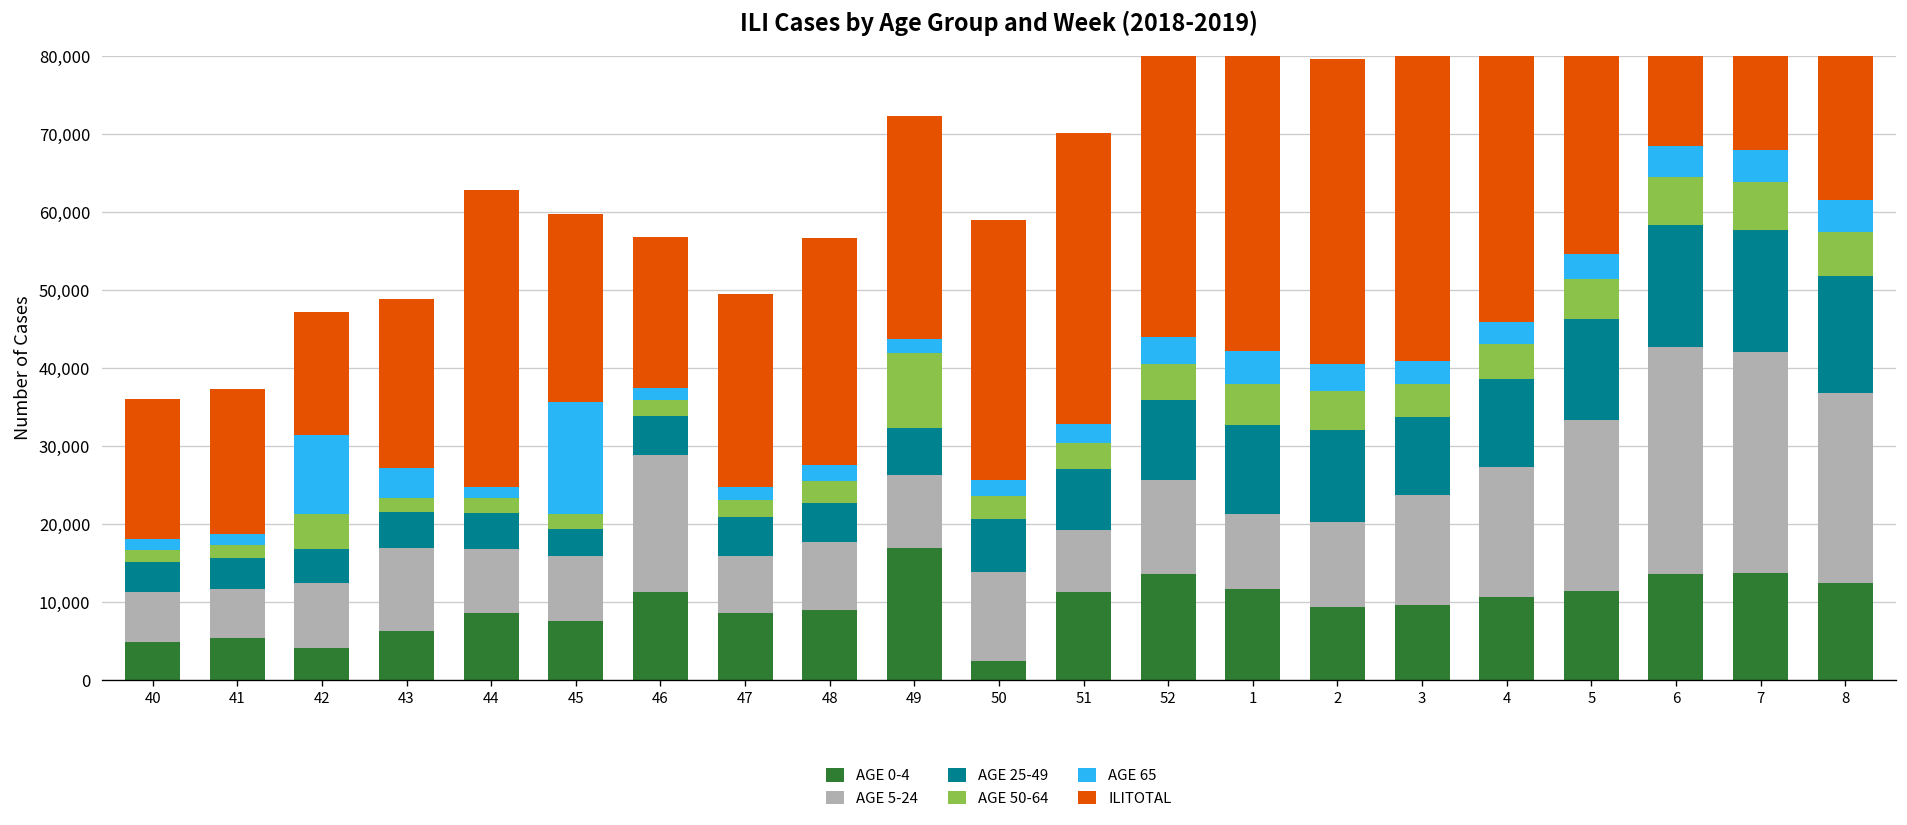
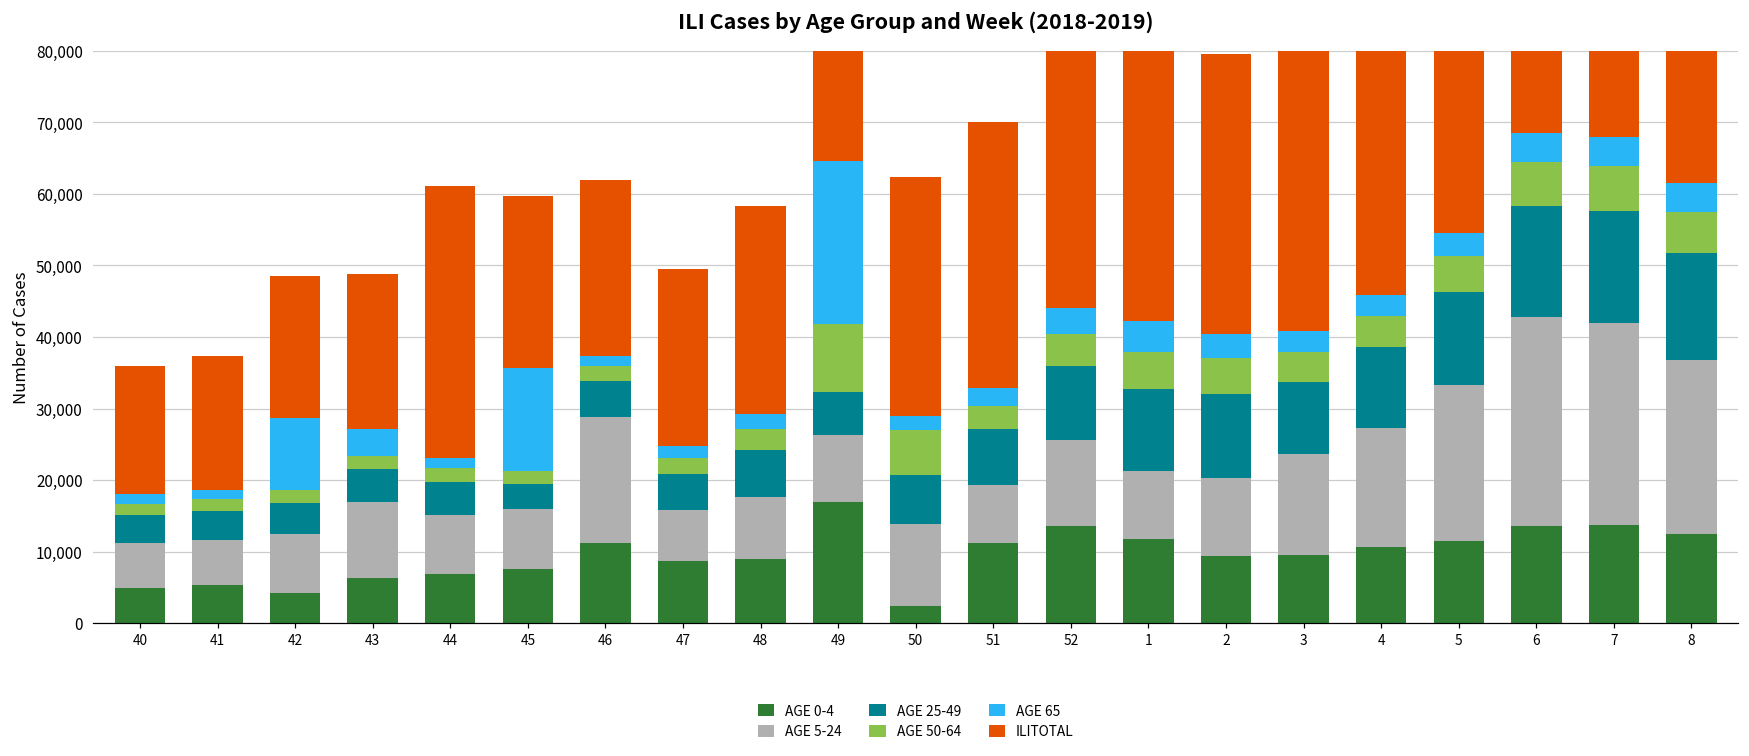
AGE 50-64, 42: 4,000 -> 2,000
ILITOTAL, 42: 16,000 -> 20,000
AGE 0-4, 44: 9,000 -> 7,000
ILITOTAL, 46: 19,000 -> 25,000
AGE 25-49, 48: 5,000 -> 7,000
AGE 65, 49: 2,000 -> 23,000
AGE 50-64, 50: 3,000 -> 6,000
